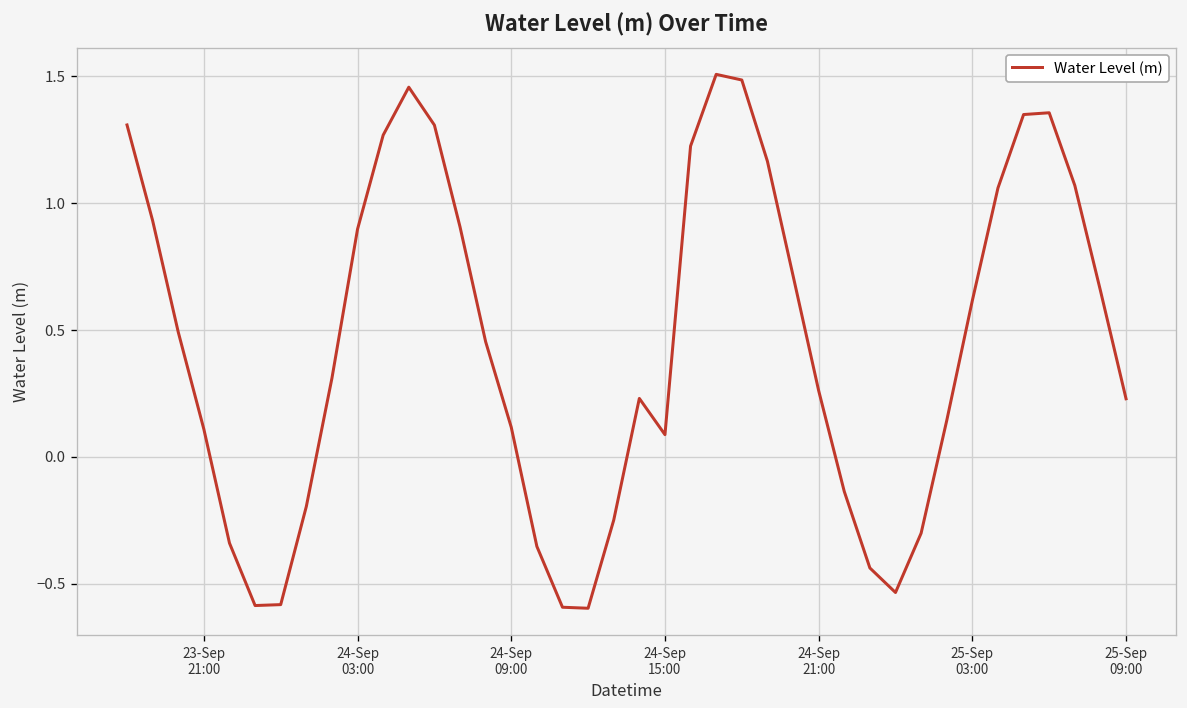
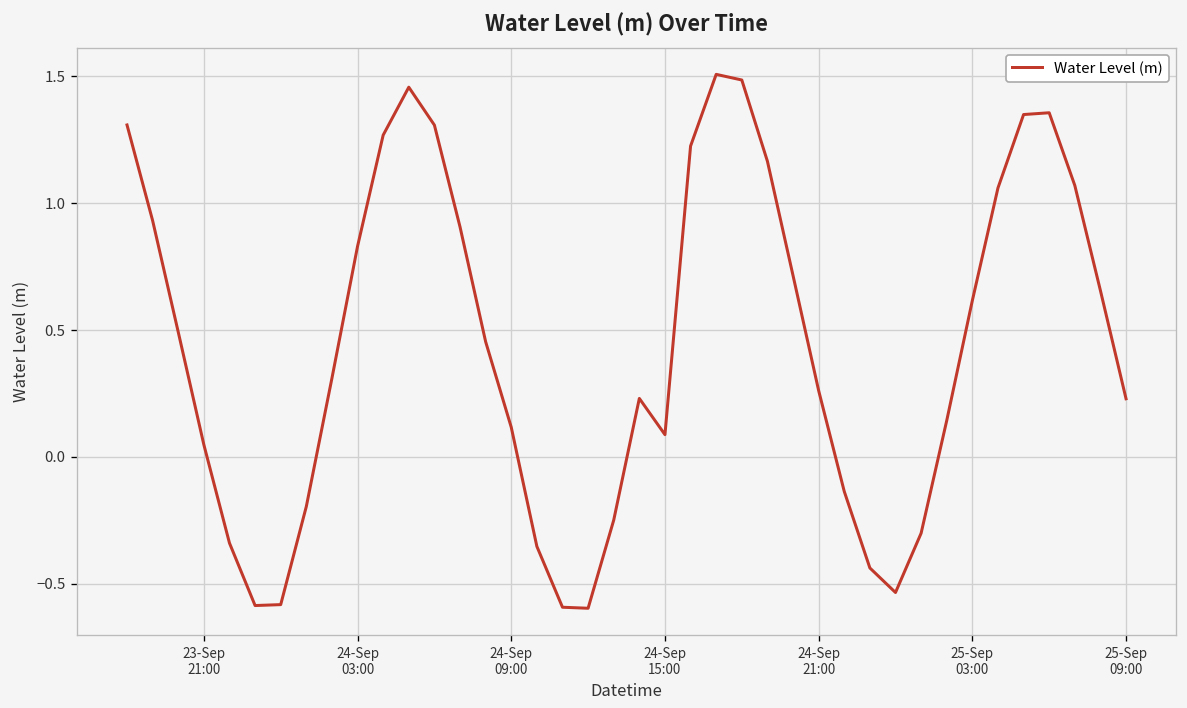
23-Sep 21:00: 0.11 -> 0.05
24-Sep 03:00: 0.90 -> 0.83
